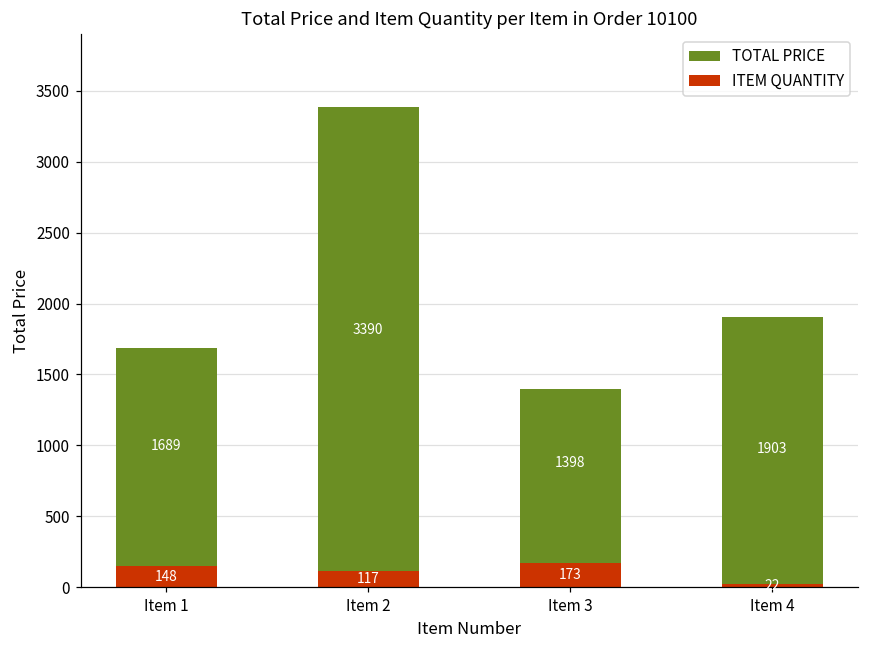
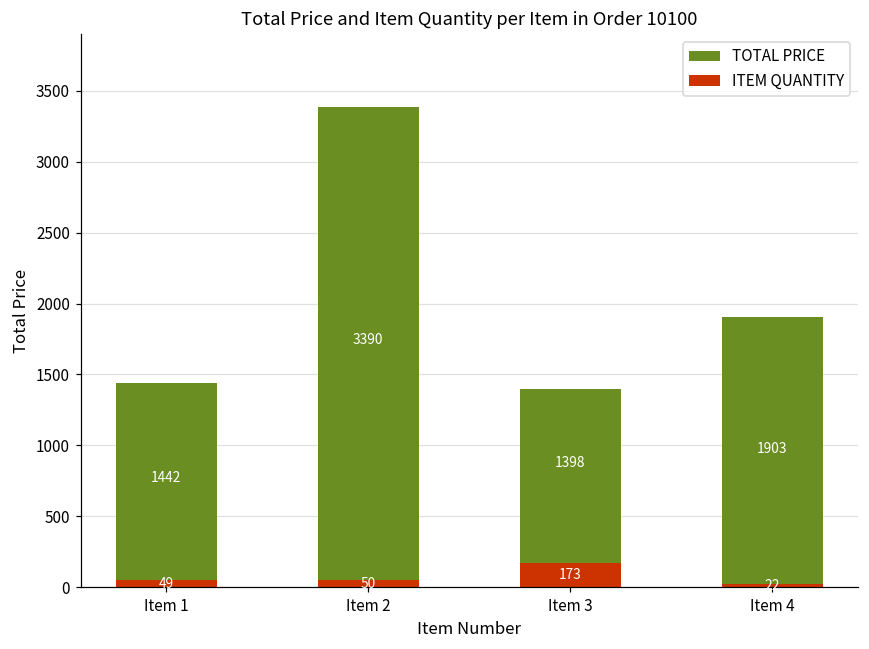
TOTAL PRICE, Item 1: 1689 -> 1442
ITEM QUANTITY, Item 1: 148 -> 49
ITEM QUANTITY, Item 2: 117 -> 50
